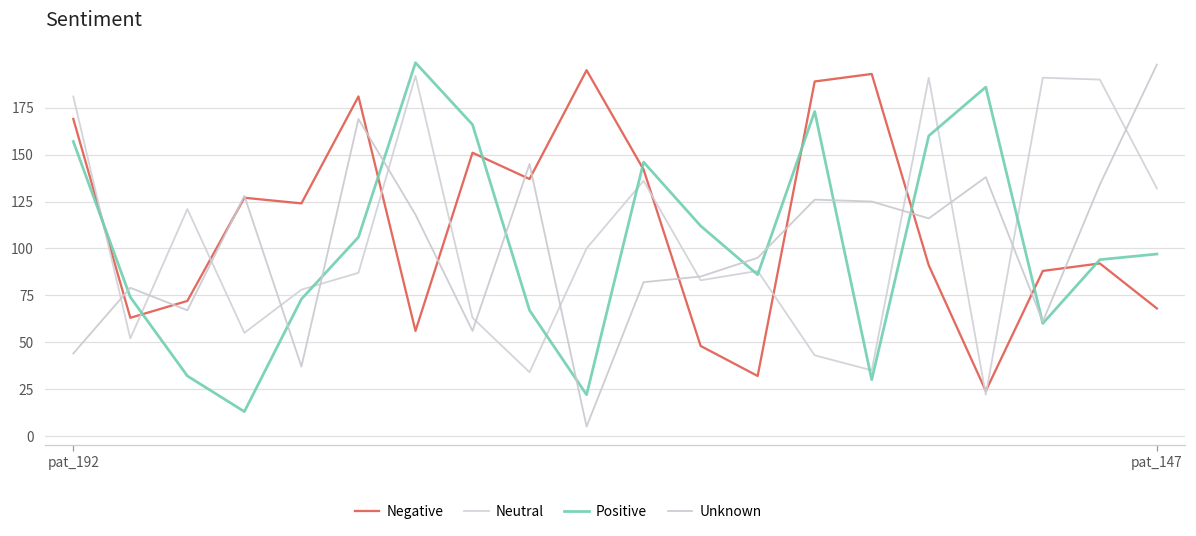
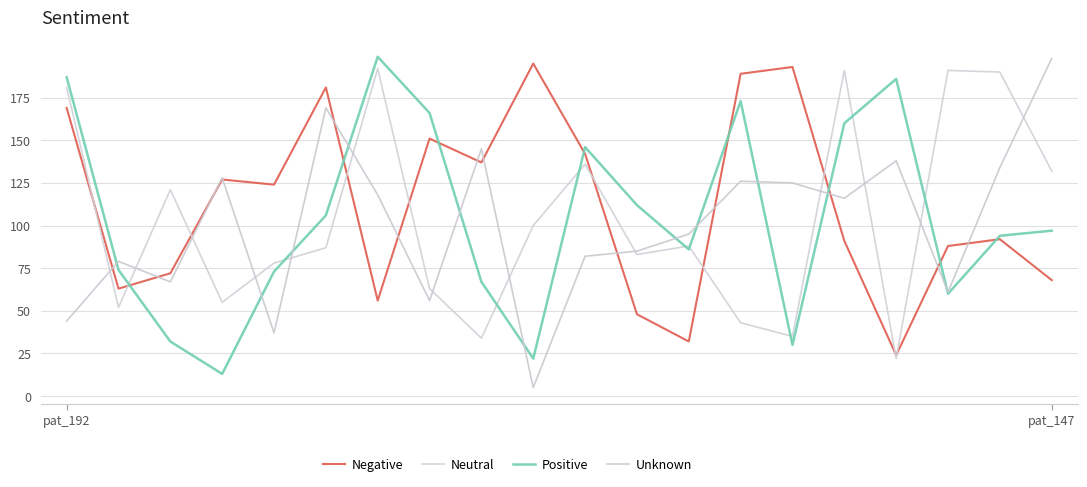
Positive, pat_192: 157 -> 187
